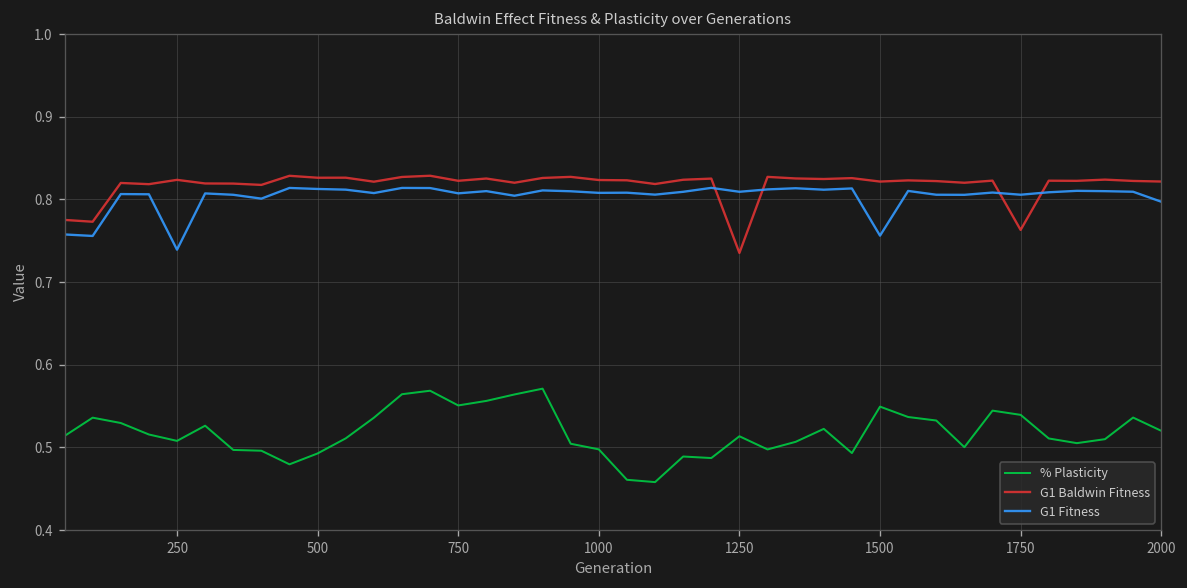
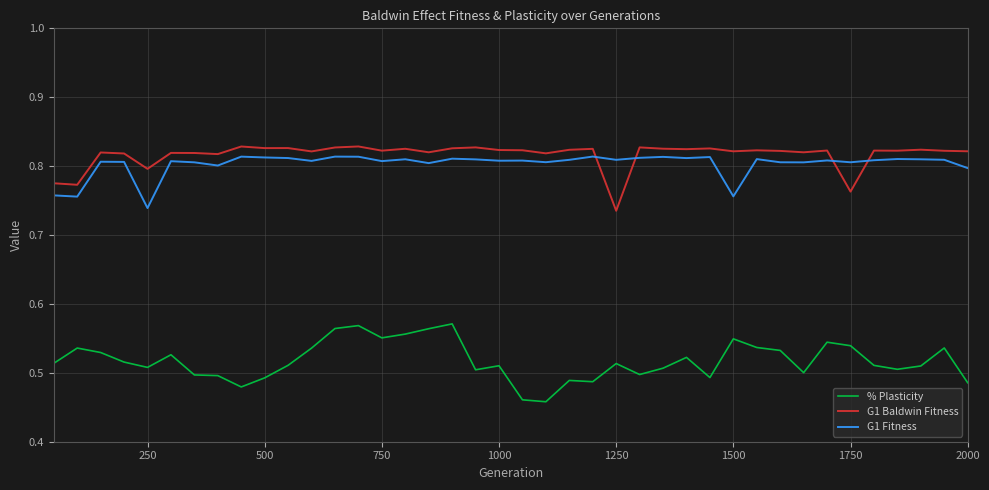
G1 Baldwin Fitness, 250: 0.82 -> 0.80
% Plasticity, 1000: 0.50 -> 0.51
% Plasticity, 2000: 0.52 -> 0.49
